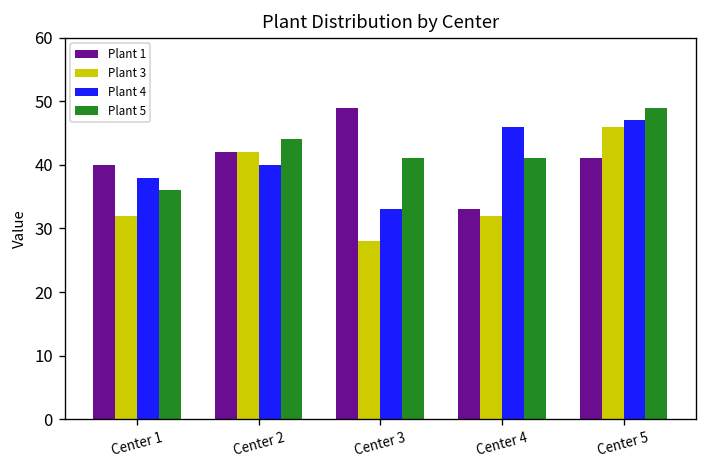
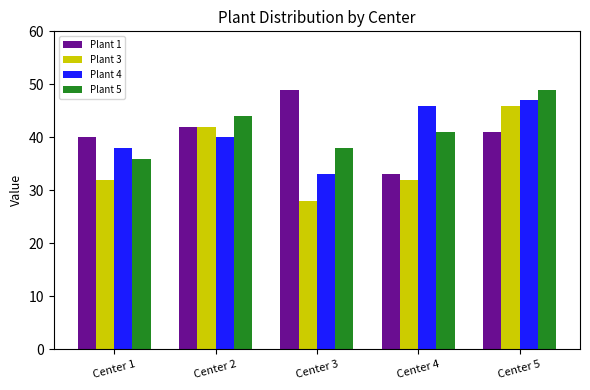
Plant 5, Center 3: 41 -> 38
